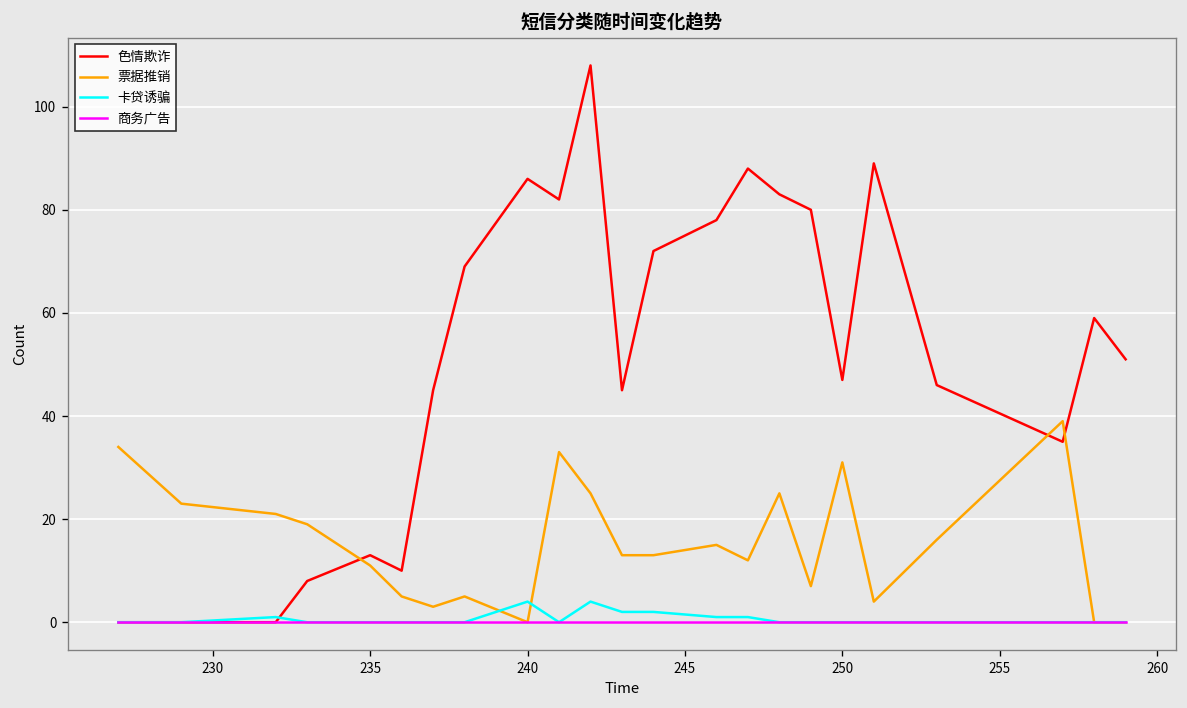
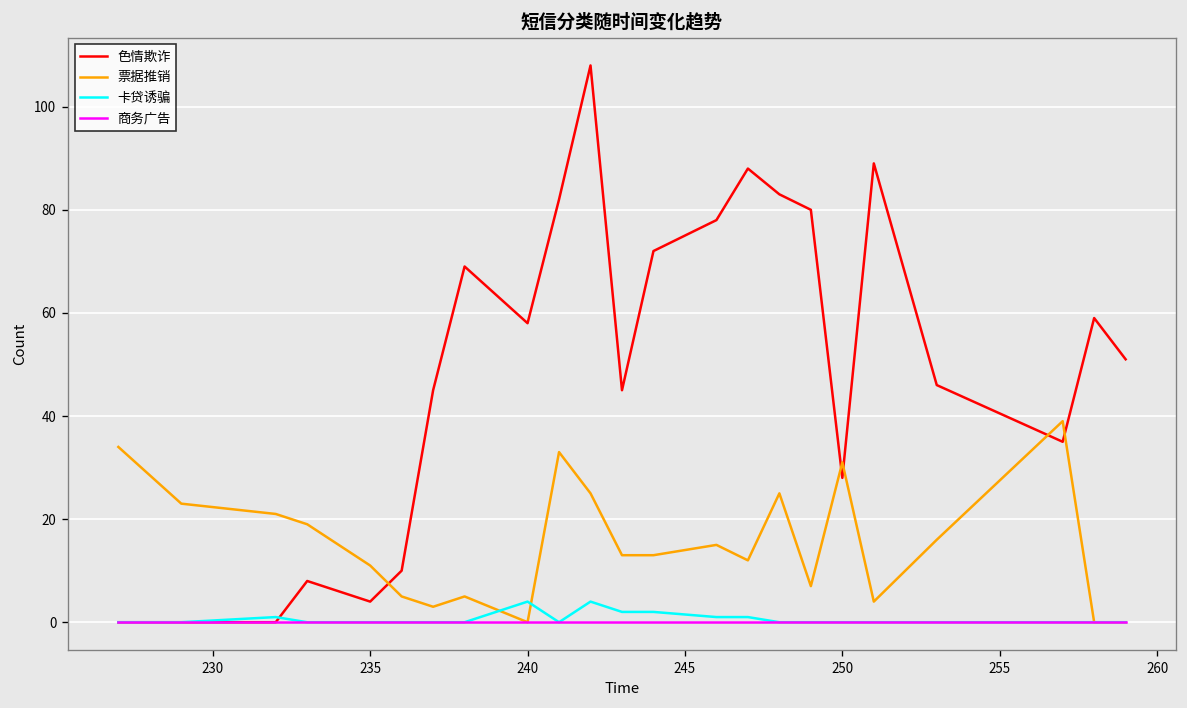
色情欺诈, 235: 13 -> 4
色情欺诈, 240: 86 -> 58
色情欺诈, 250: 47 -> 28
